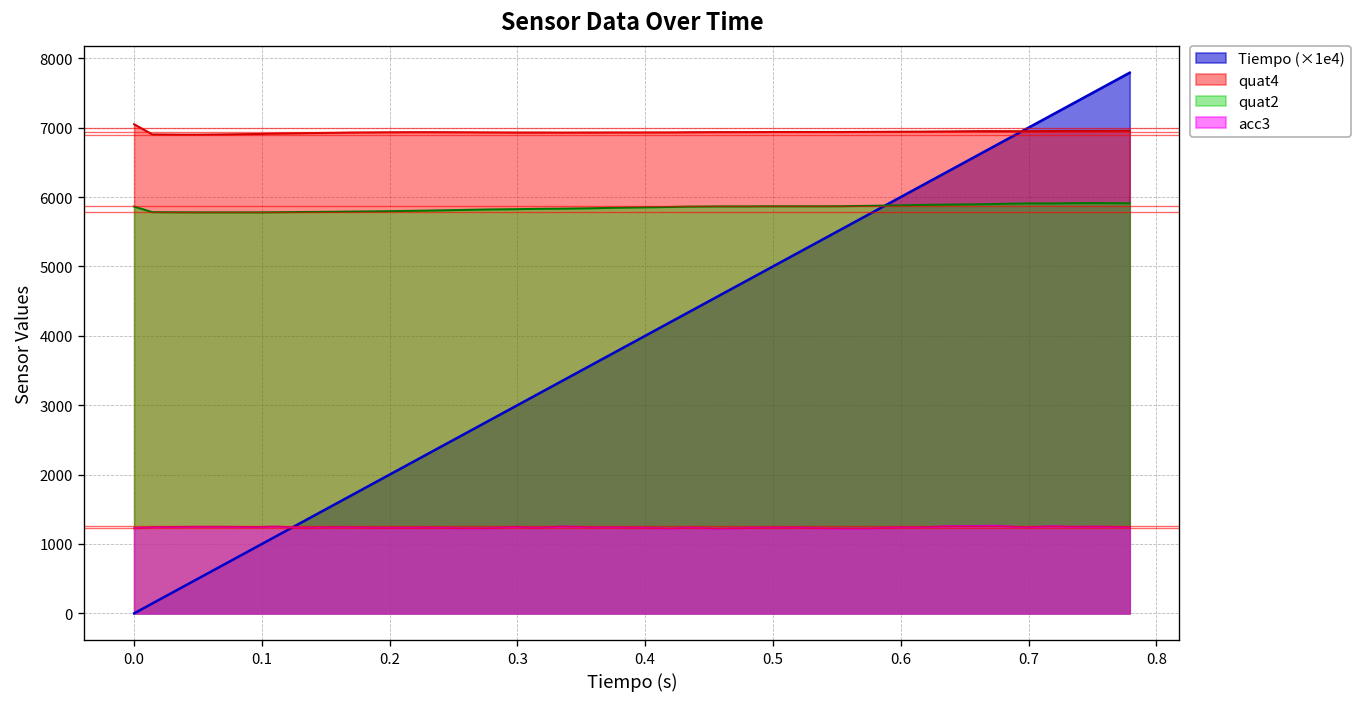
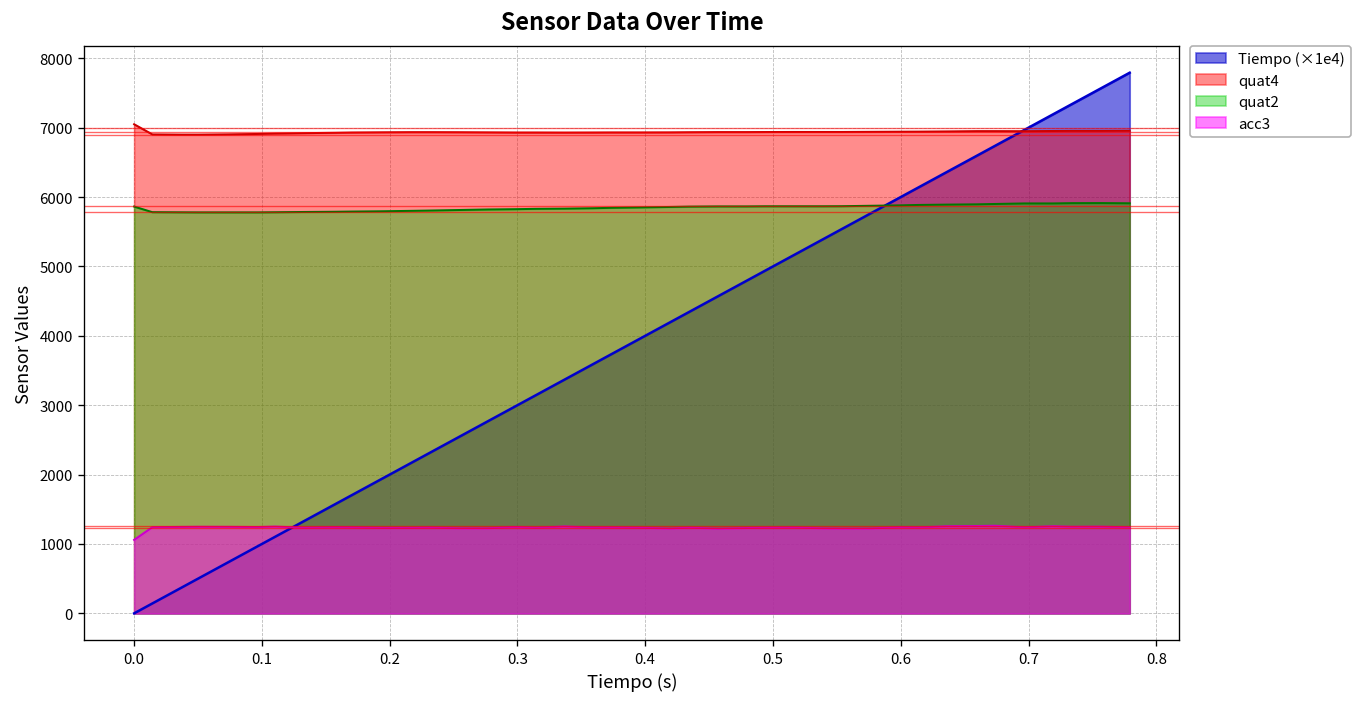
acc3, 0.0: 1200 -> 1100
